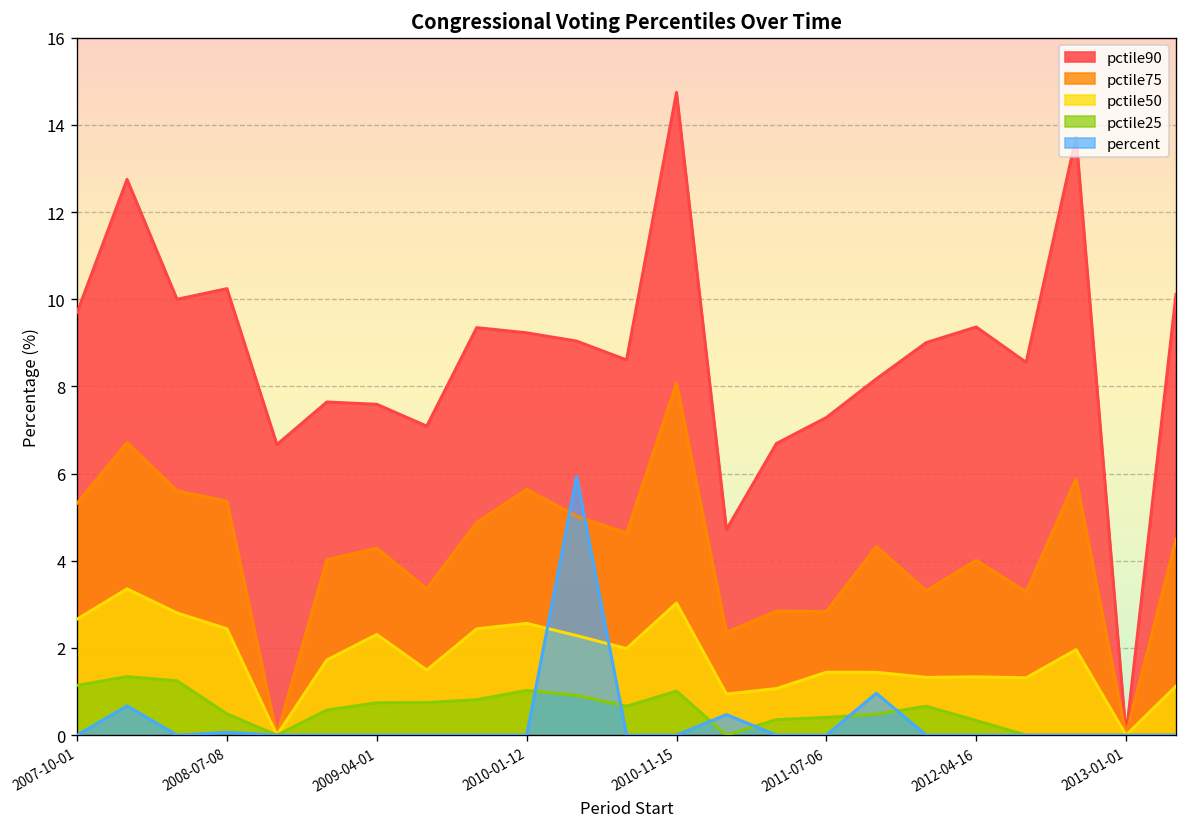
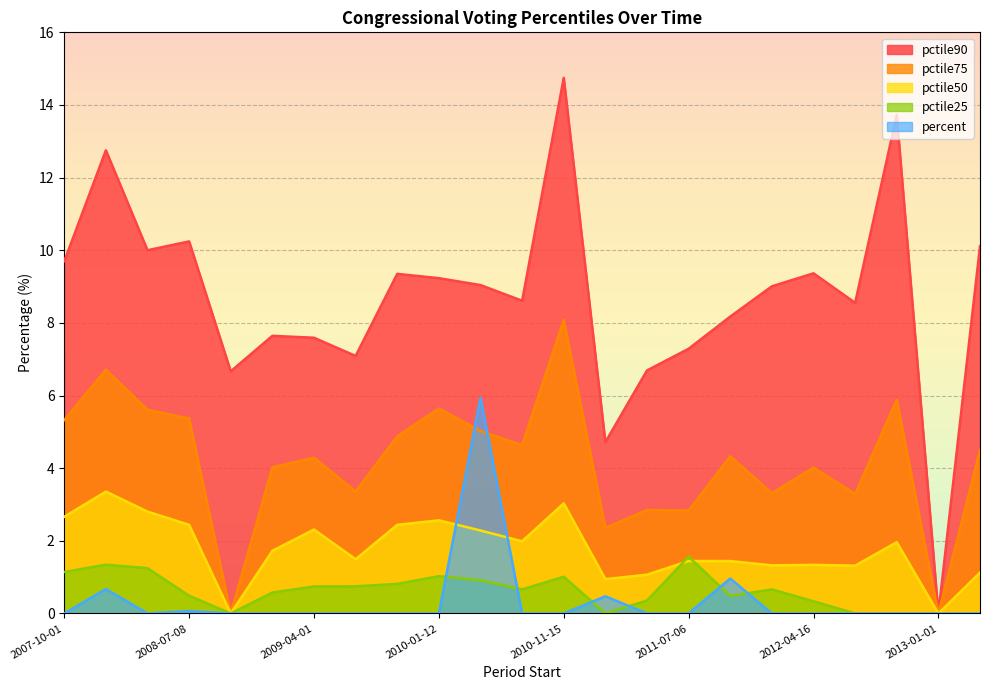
pctile25, 2011-07-06: 0.4 -> 1.6
